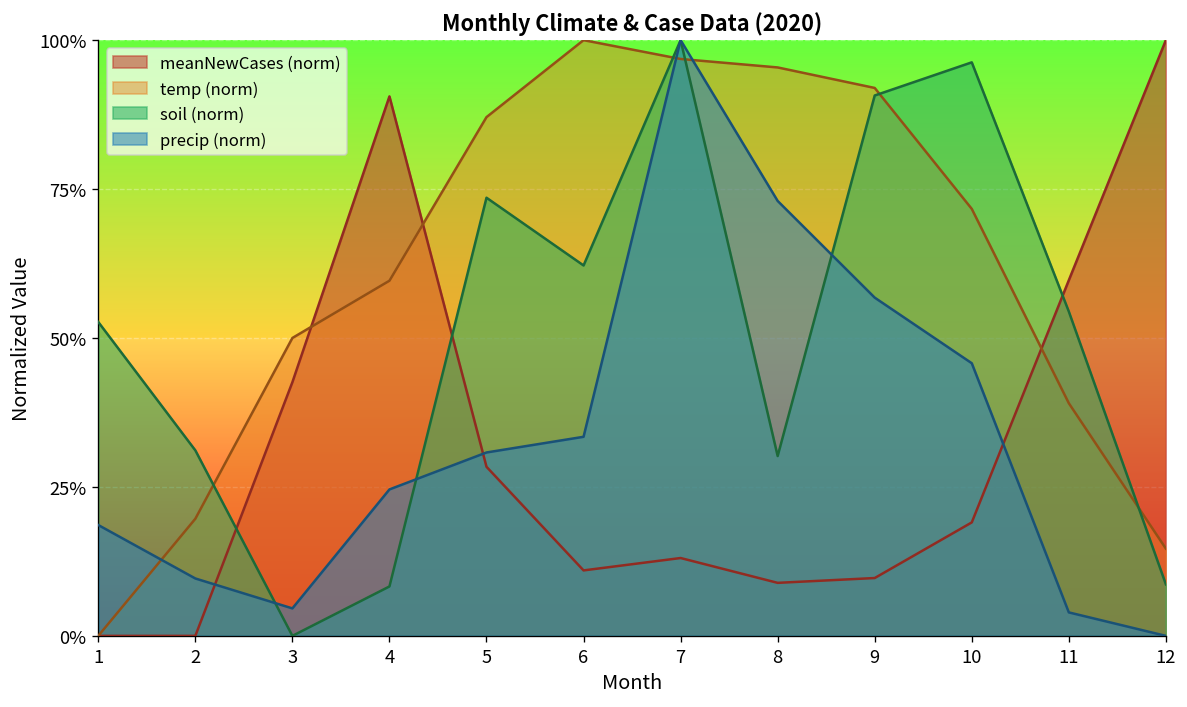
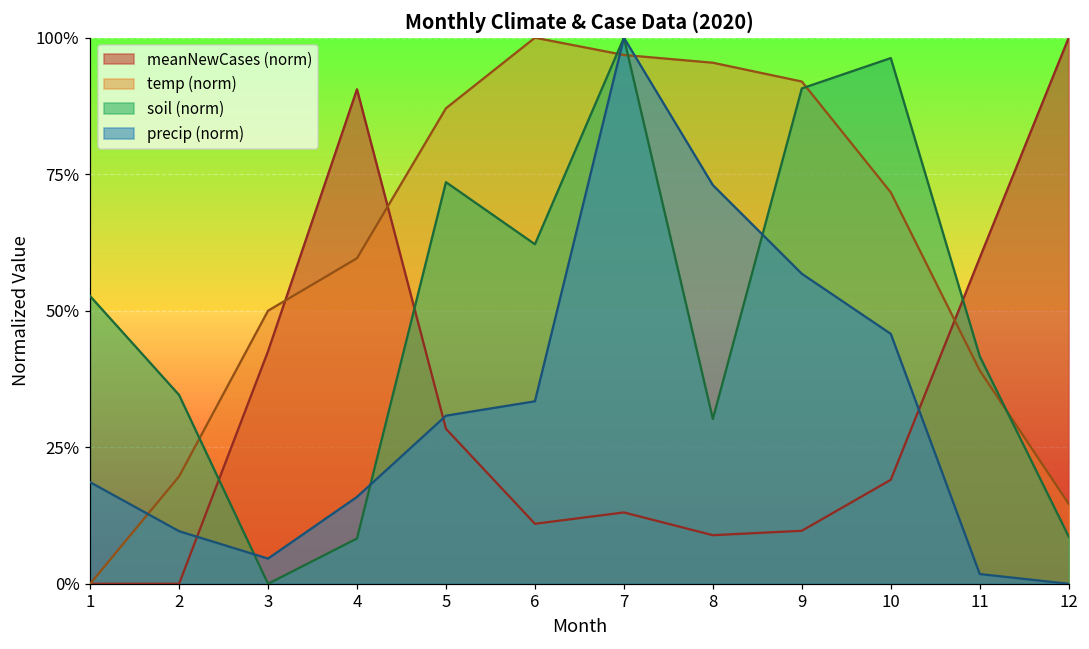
soil (norm), 2: 31% -> 35%
precip (norm), 4: 25% -> 16%
soil (norm), 11: 54% -> 42%
precip (norm), 11: 4% -> 2%
